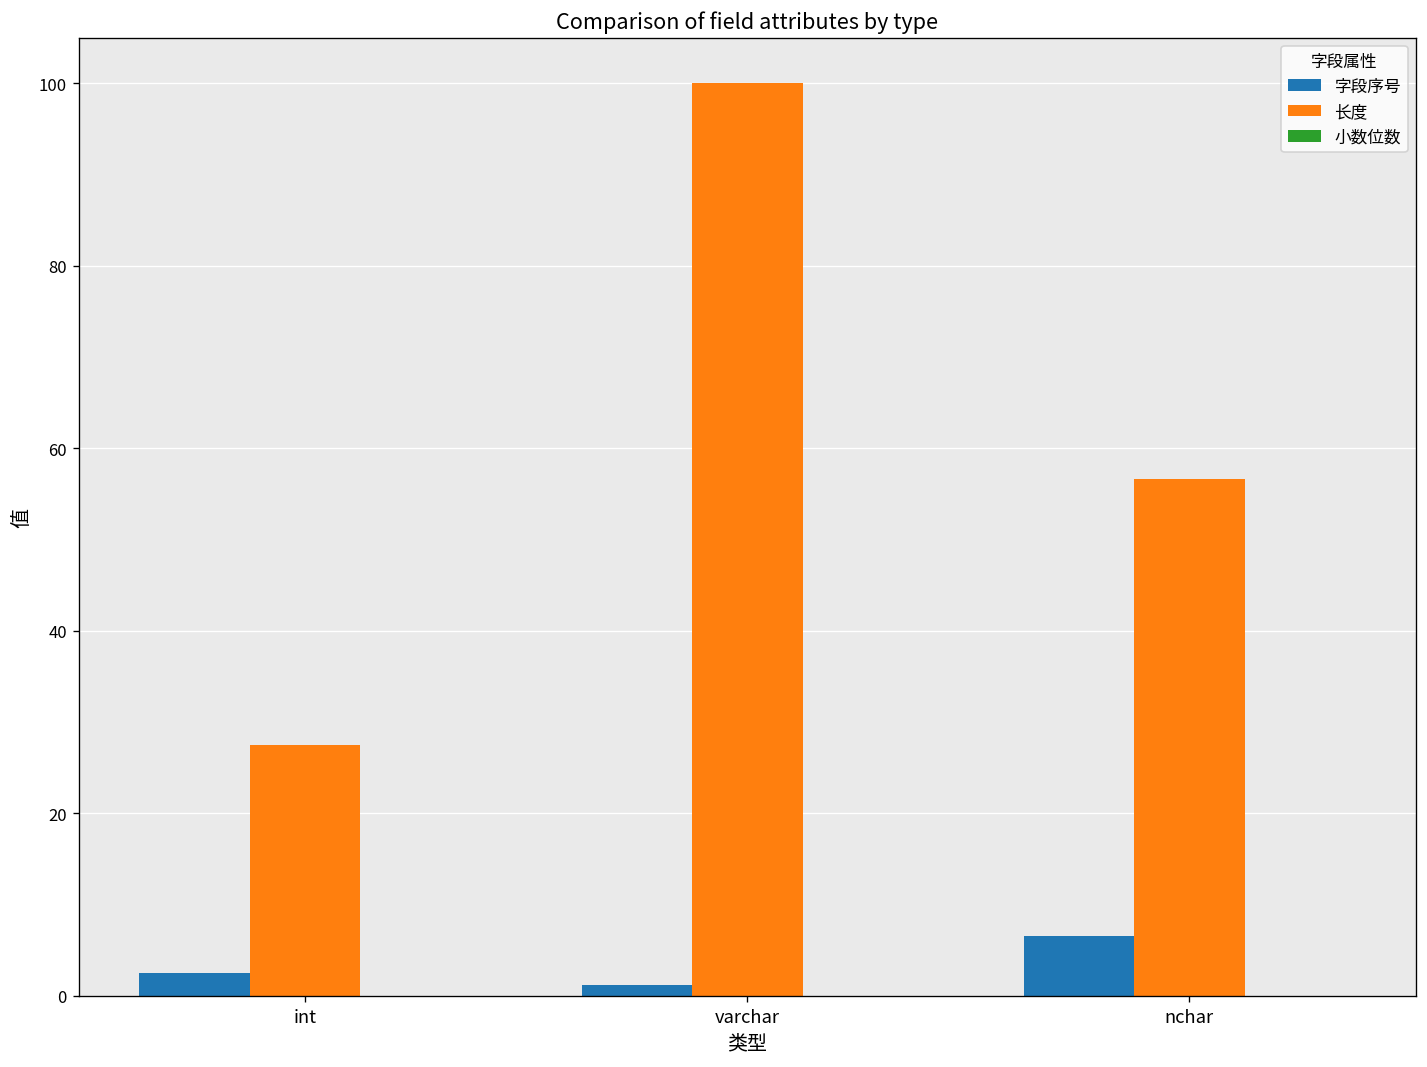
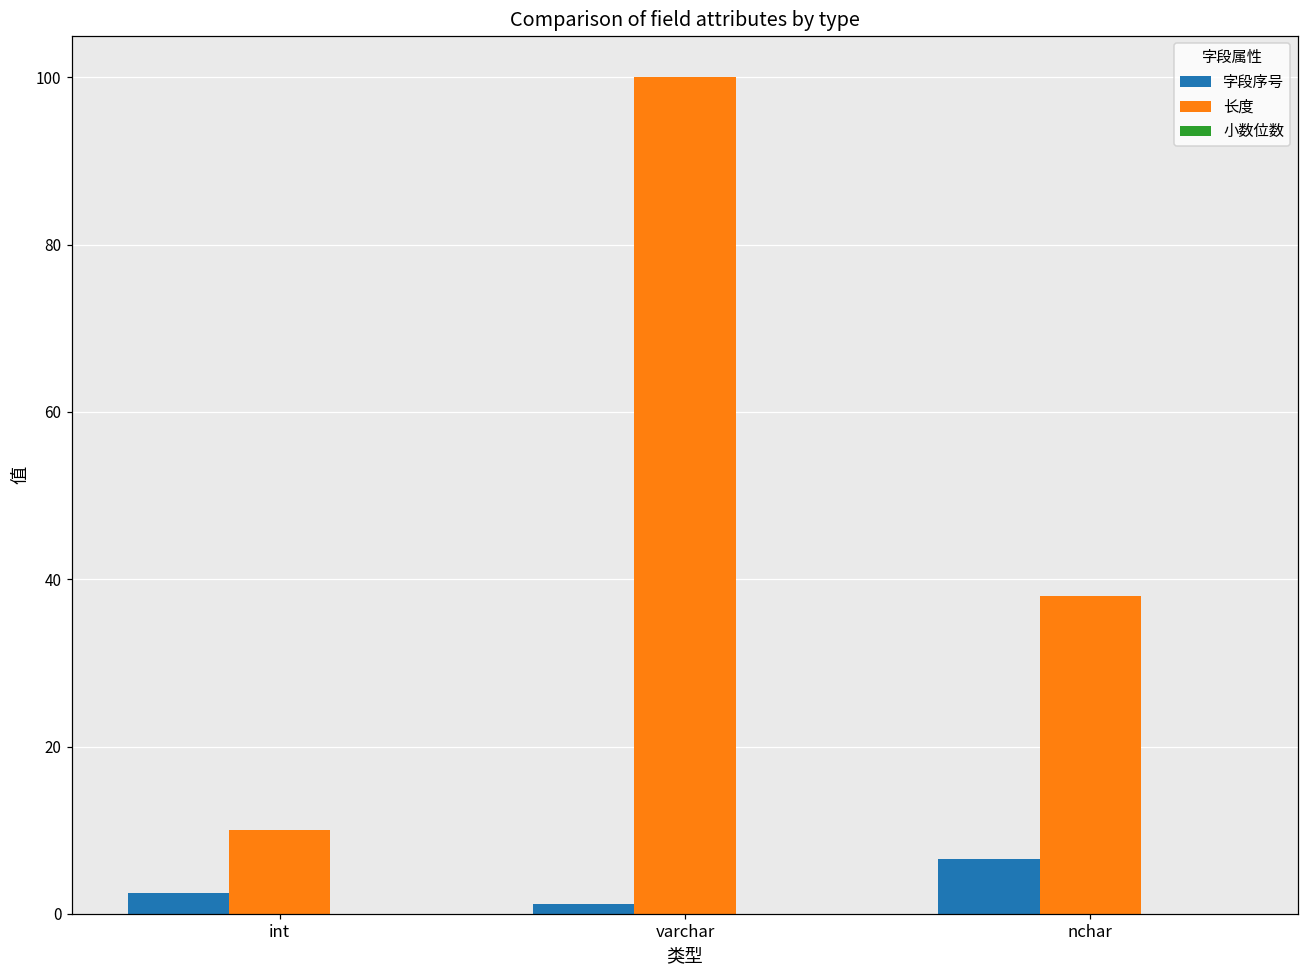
长度, int: 28 -> 10
长度, nchar: 57 -> 38
